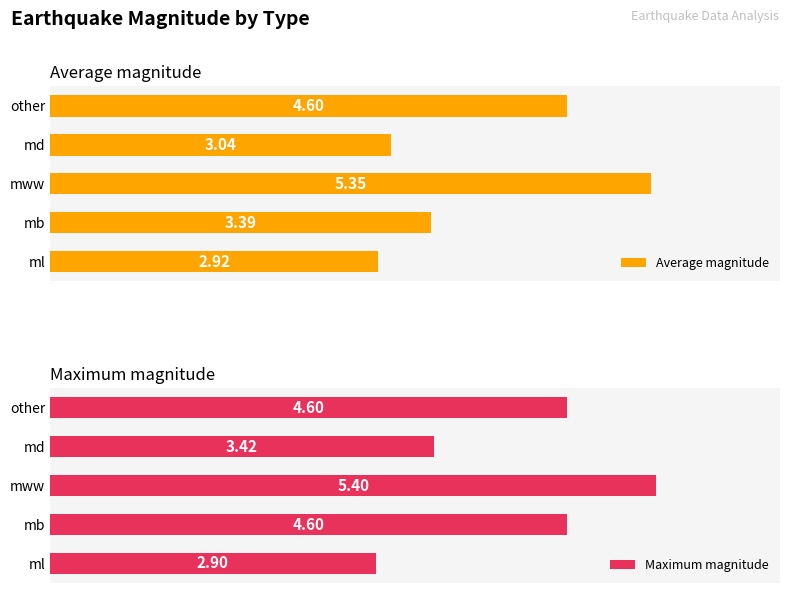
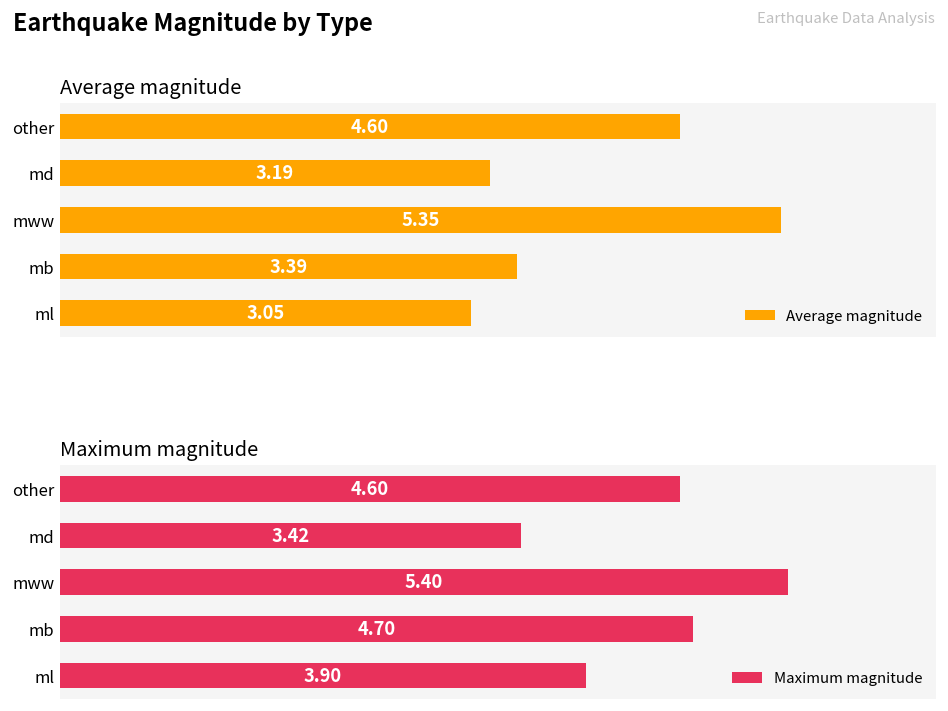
Average magnitude, md: 3.04 -> 3.19
Average magnitude, ml: 2.92 -> 3.05
Maximum magnitude, mb: 4.60 -> 4.70
Maximum magnitude, ml: 2.90 -> 3.90
